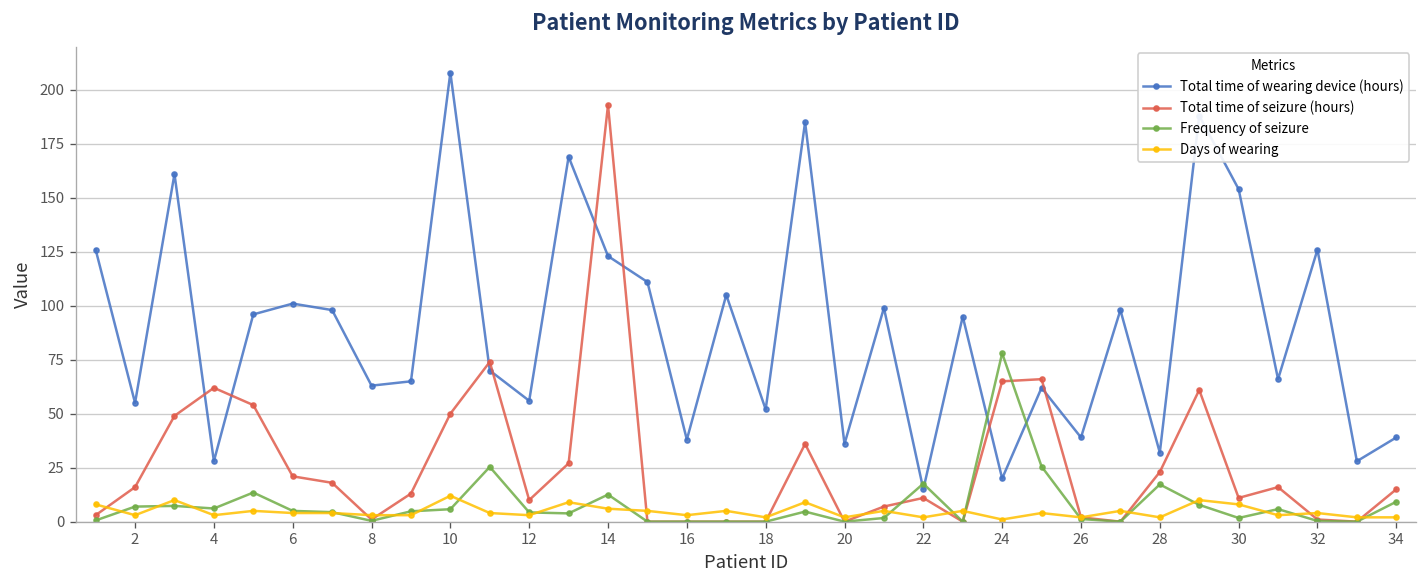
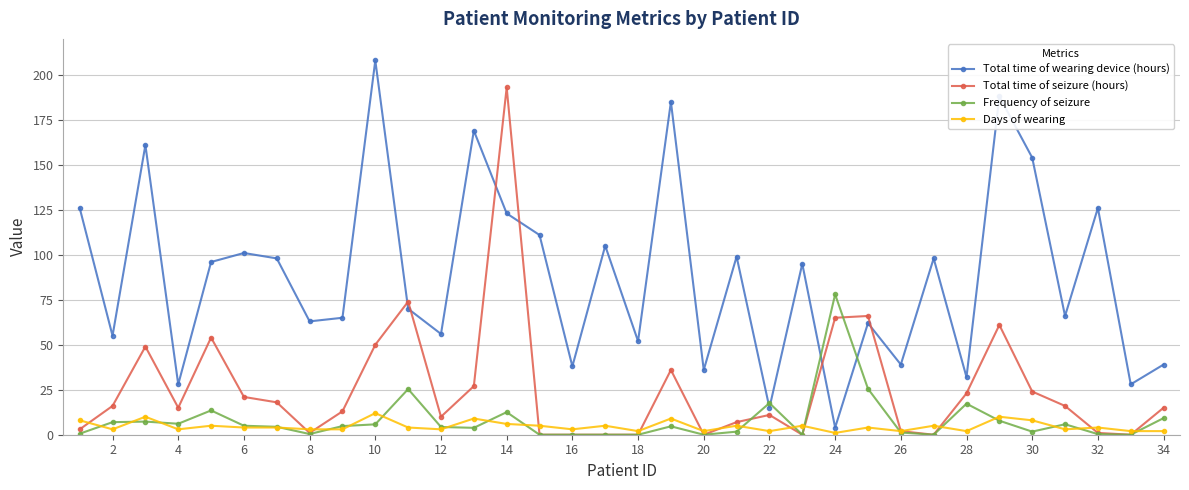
Total time of seizure (hours), 4: 62 -> 15
Total time of wearing device (hours), 24: 20 -> 4
Total time of seizure (hours), 30: 11 -> 24
